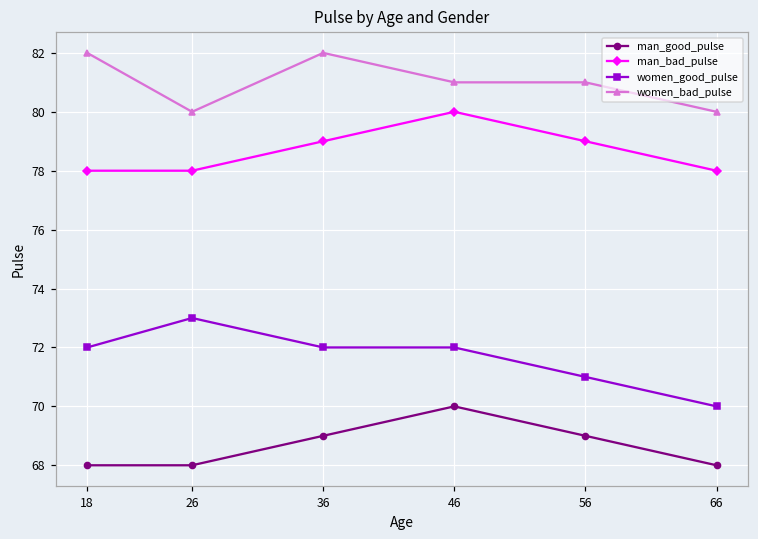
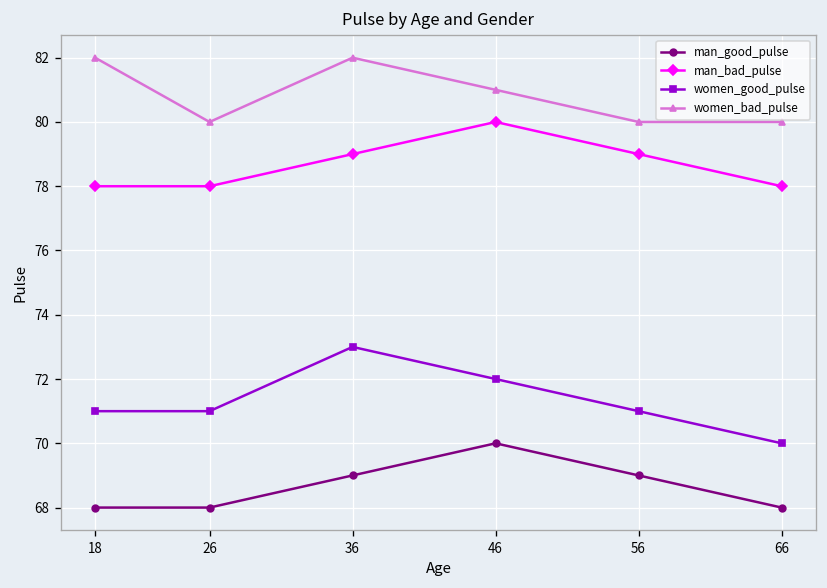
women_good_pulse, 18: 72 -> 71
women_good_pulse, 26: 73 -> 71
women_good_pulse, 36: 72 -> 73
women_bad_pulse, 56: 81 -> 80
